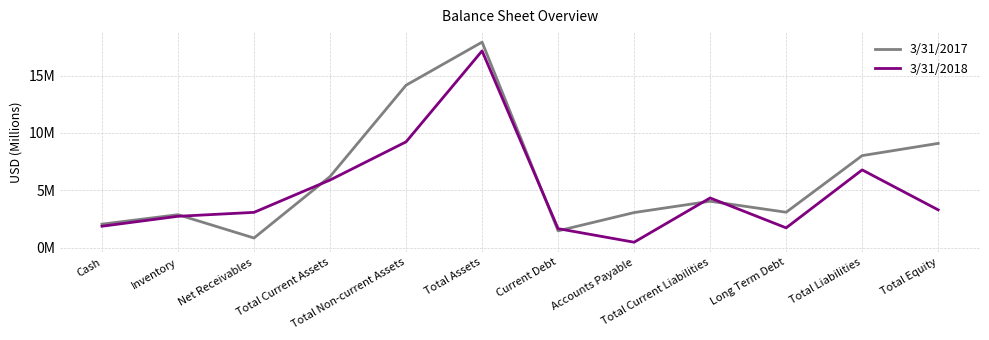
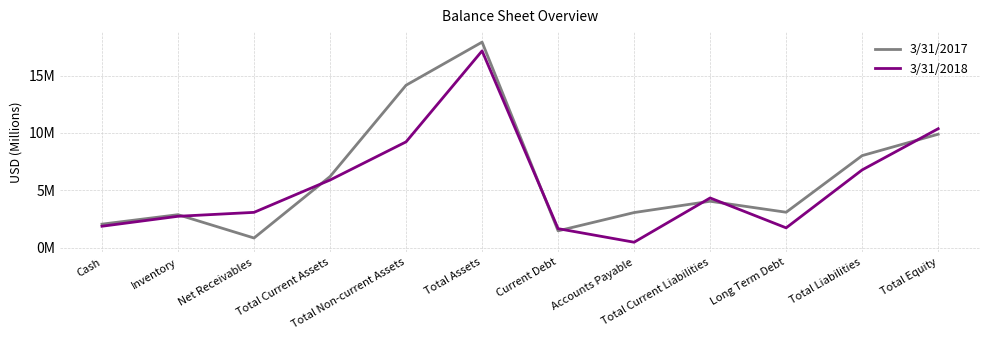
3/31/2017, Total Equity: 9100000 -> 9900000
3/31/2018, Total Equity: 3300000 -> 10400000
